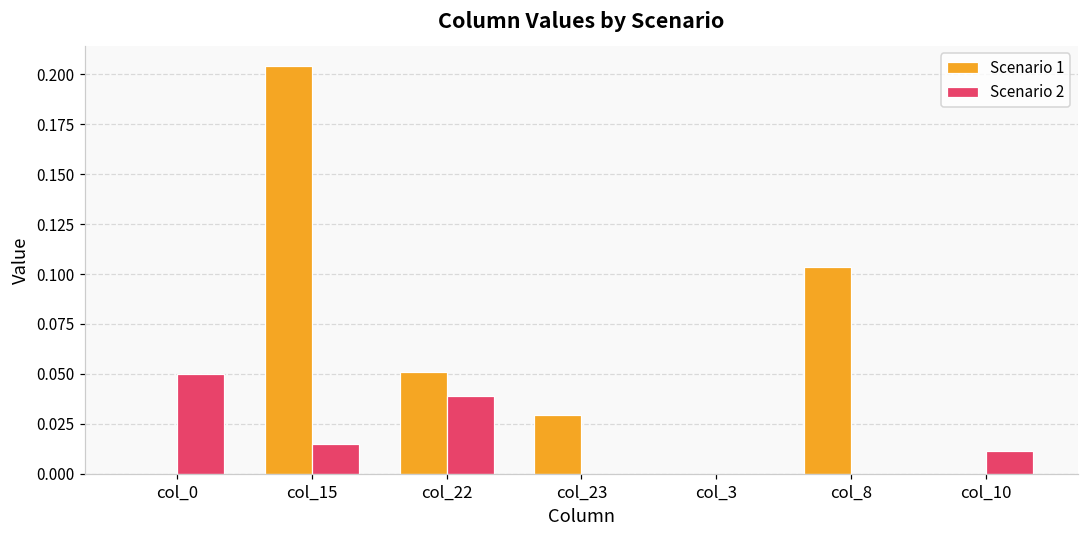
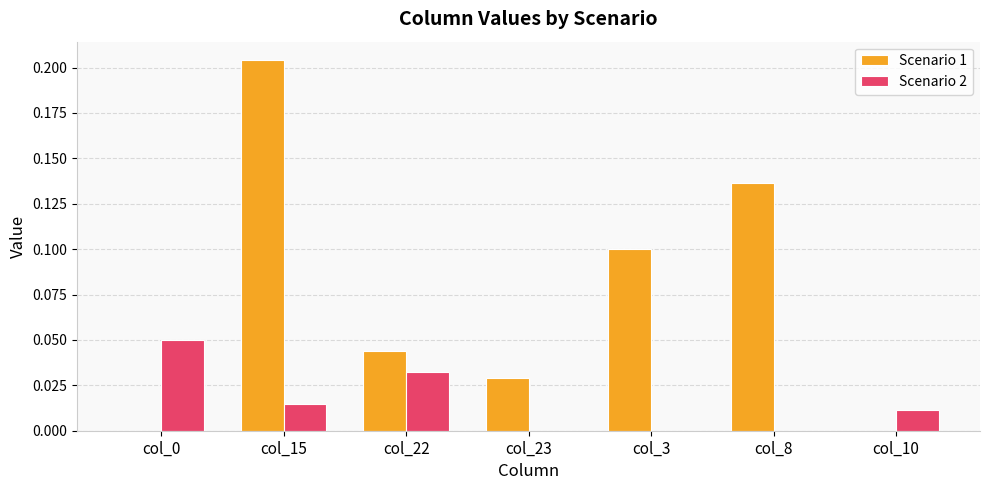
Scenario 1, col_22: 0.051 -> 0.044
Scenario 2, col_22: 0.039 -> 0.032
Scenario 1, col_3: 0.0 -> 0.1
Scenario 1, col_8: 0.104 -> 0.136
